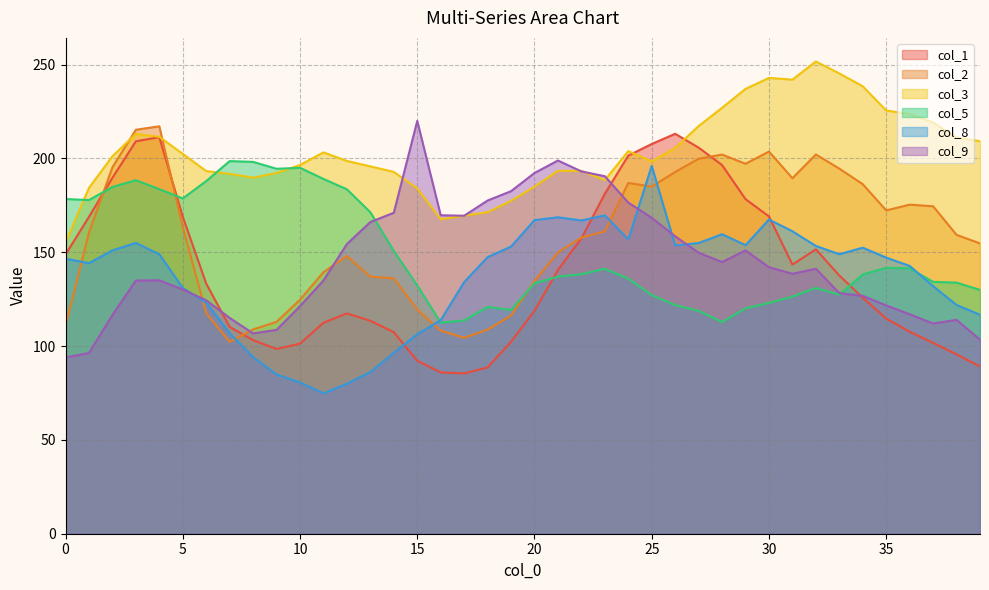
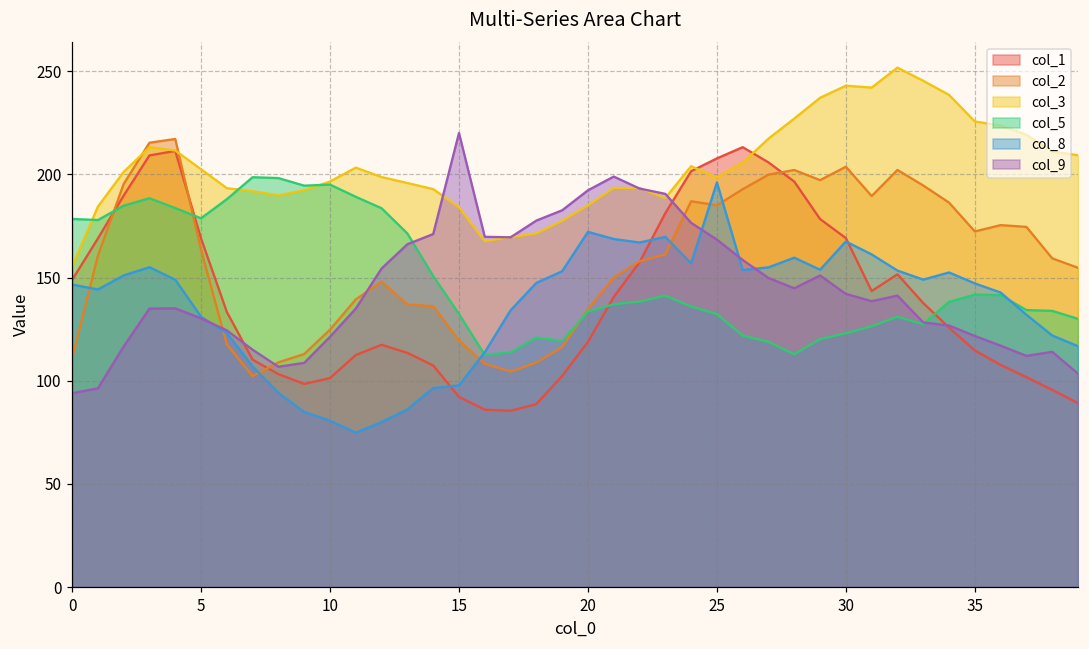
col_8, 15: 106 -> 98
col_8, 20: 167 -> 172
col_5, 25: 127 -> 132
